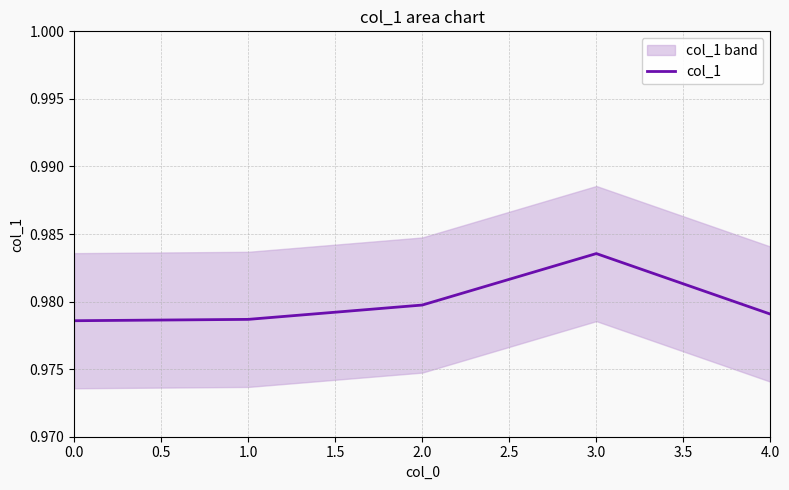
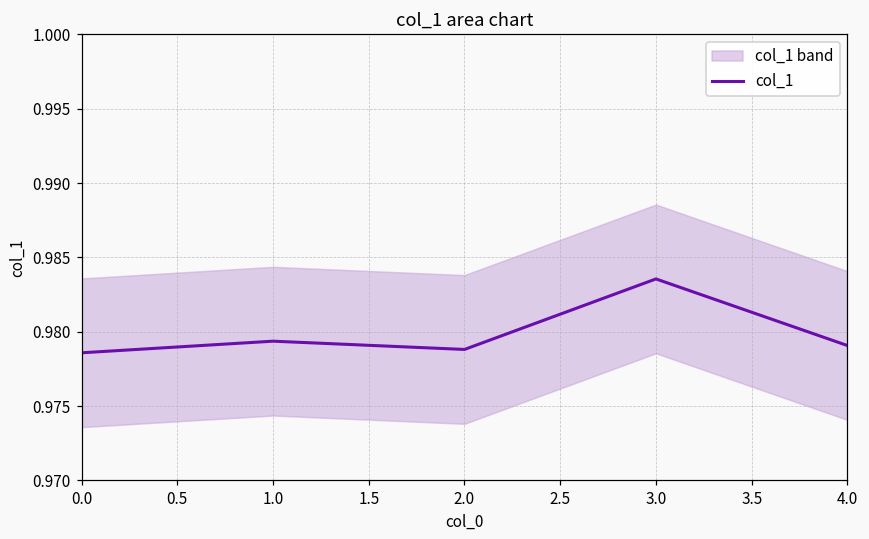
col_1, 1.0: 0.9787 -> 0.9794
col_1, 2.0: 0.9797 -> 0.9788
